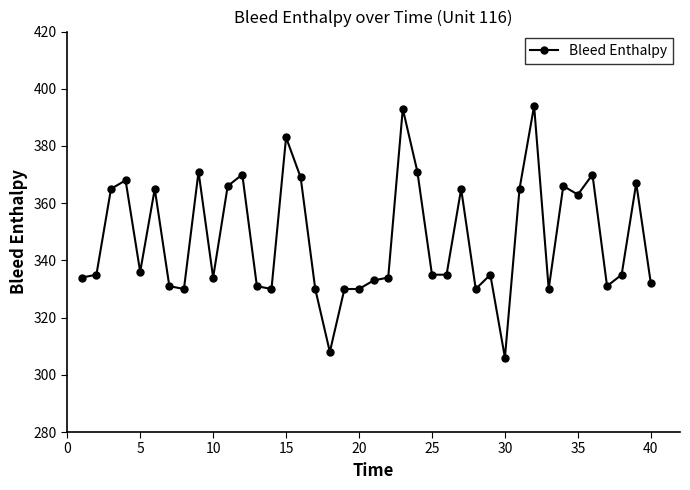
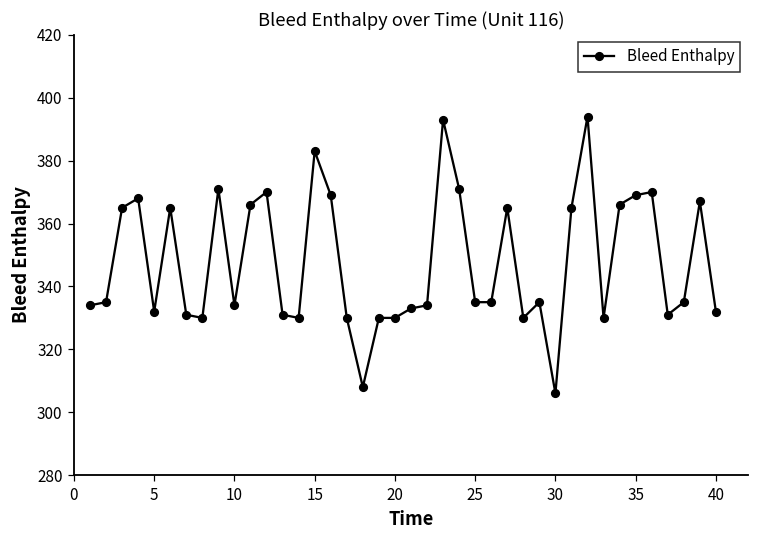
5: 336 -> 332
35: 363 -> 369
